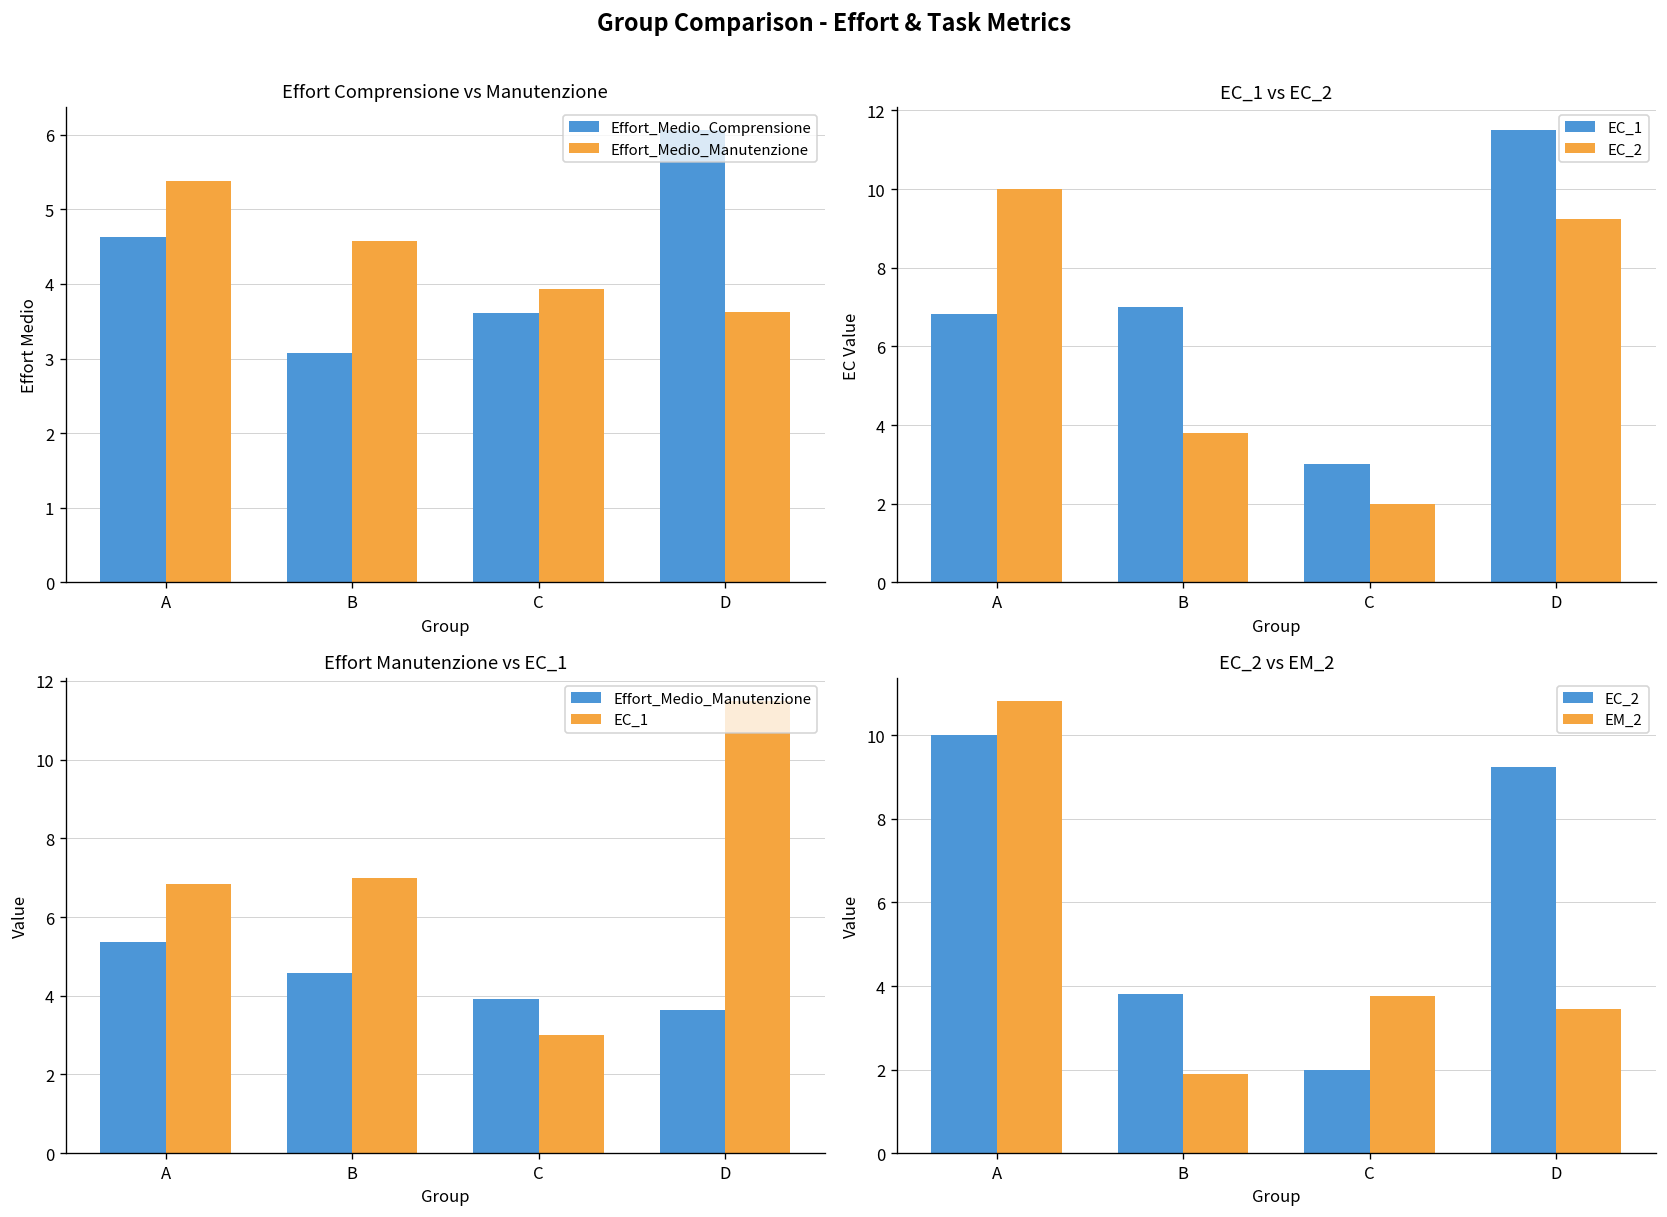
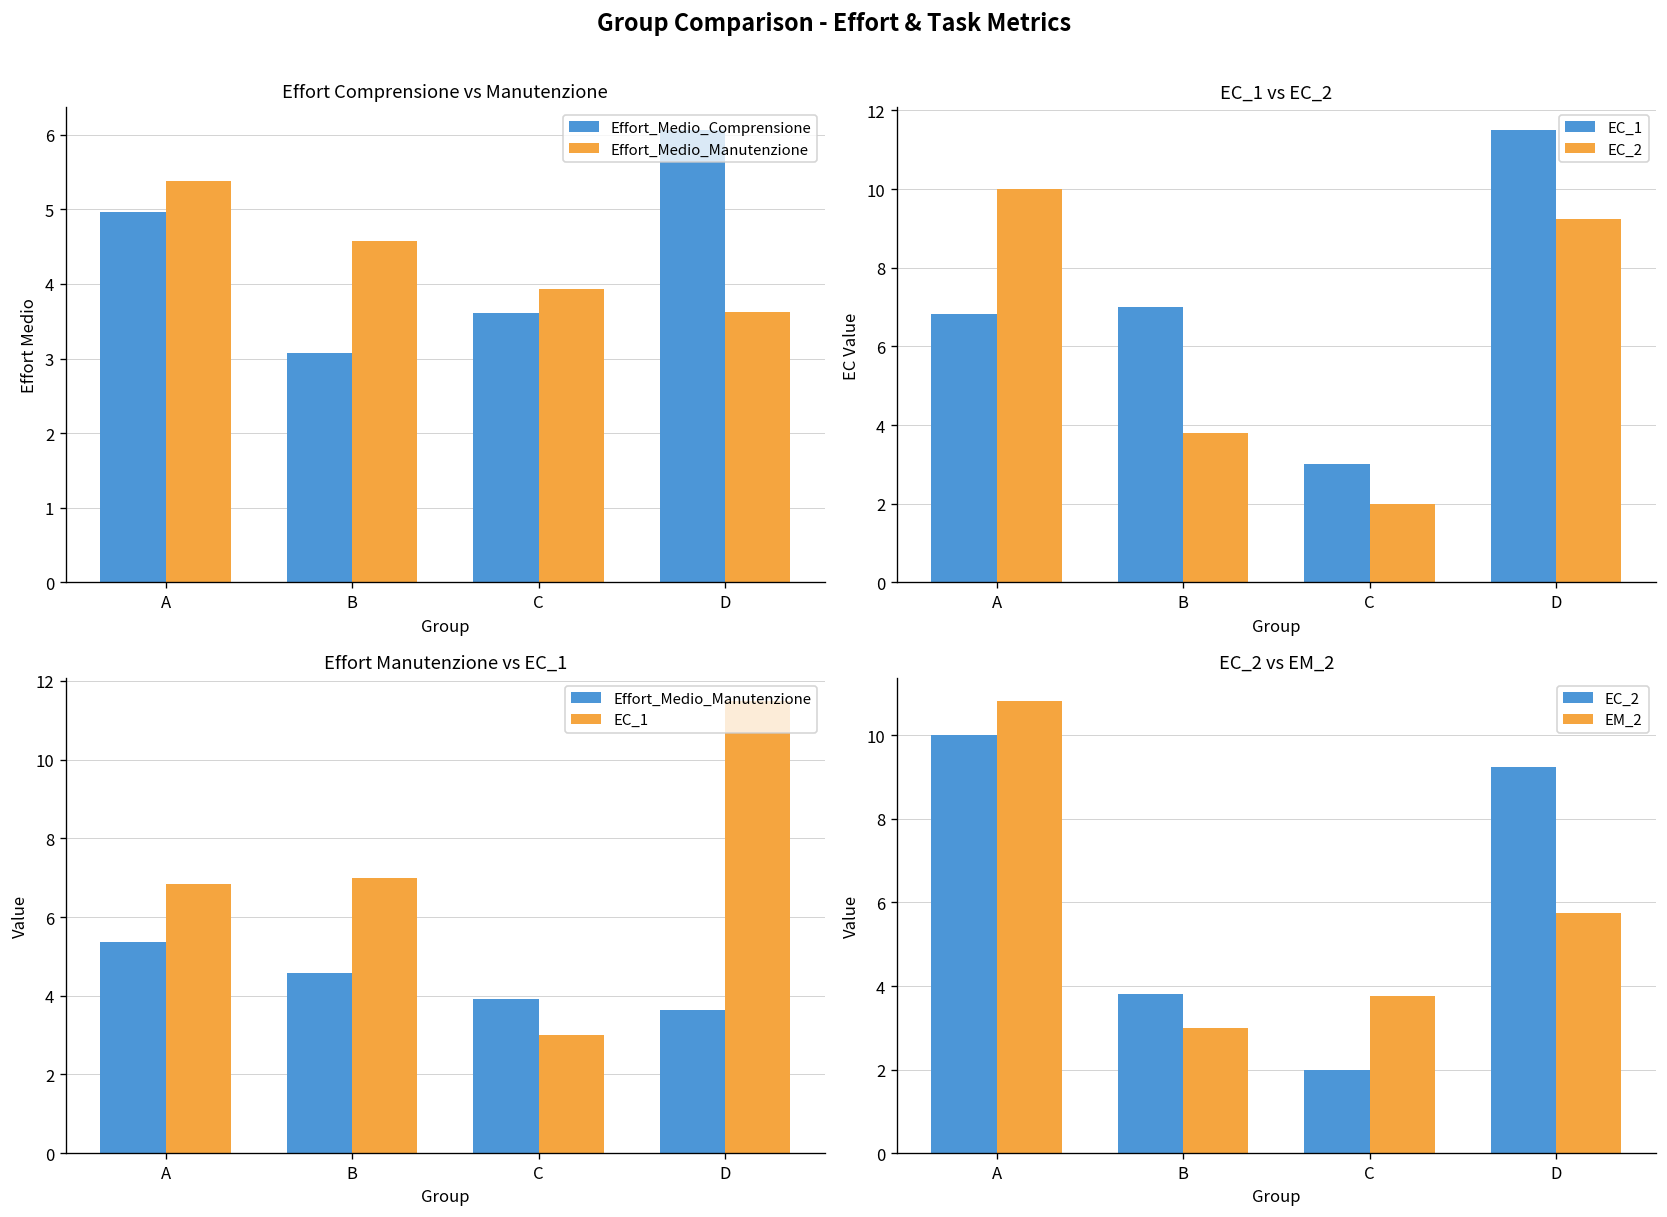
Effort Comprensione vs Manutenzione, Effort_Medio_Comprensione, A: 4.6 -> 5.0
EC_2 vs EM_2, EM_2, B: 1.9 -> 3.0
EC_2 vs EM_2, EM_2, D: 3.4 -> 5.8
